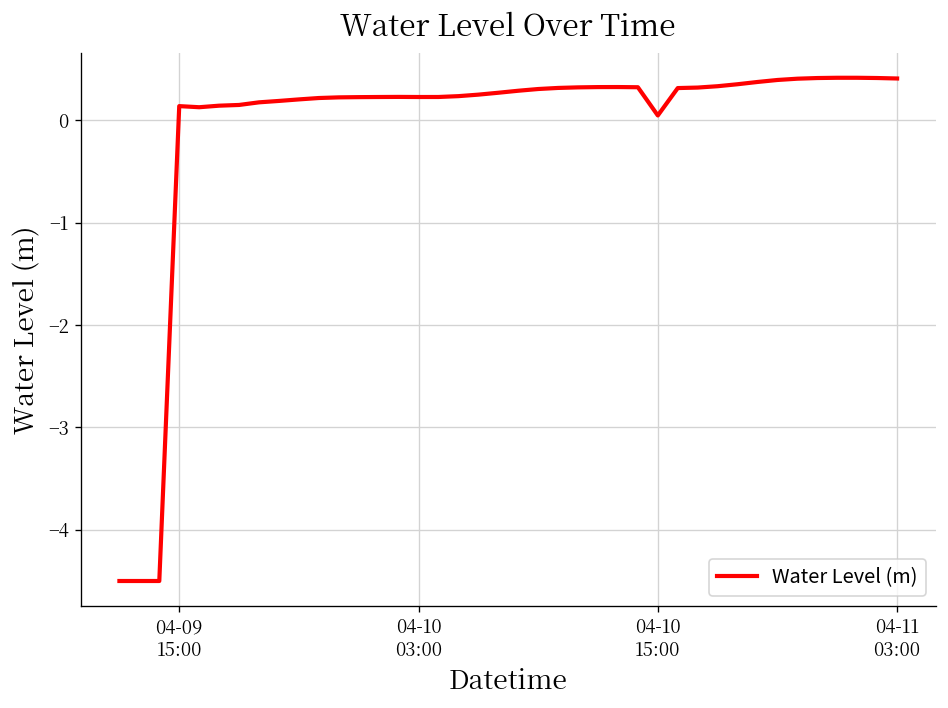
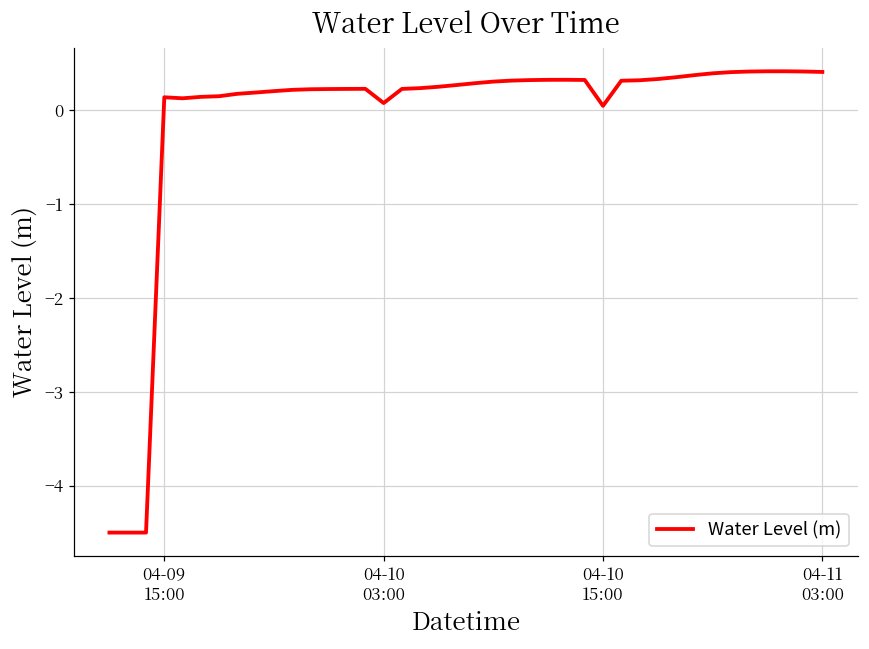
04-10 03:00: 0.2 -> 0.1
